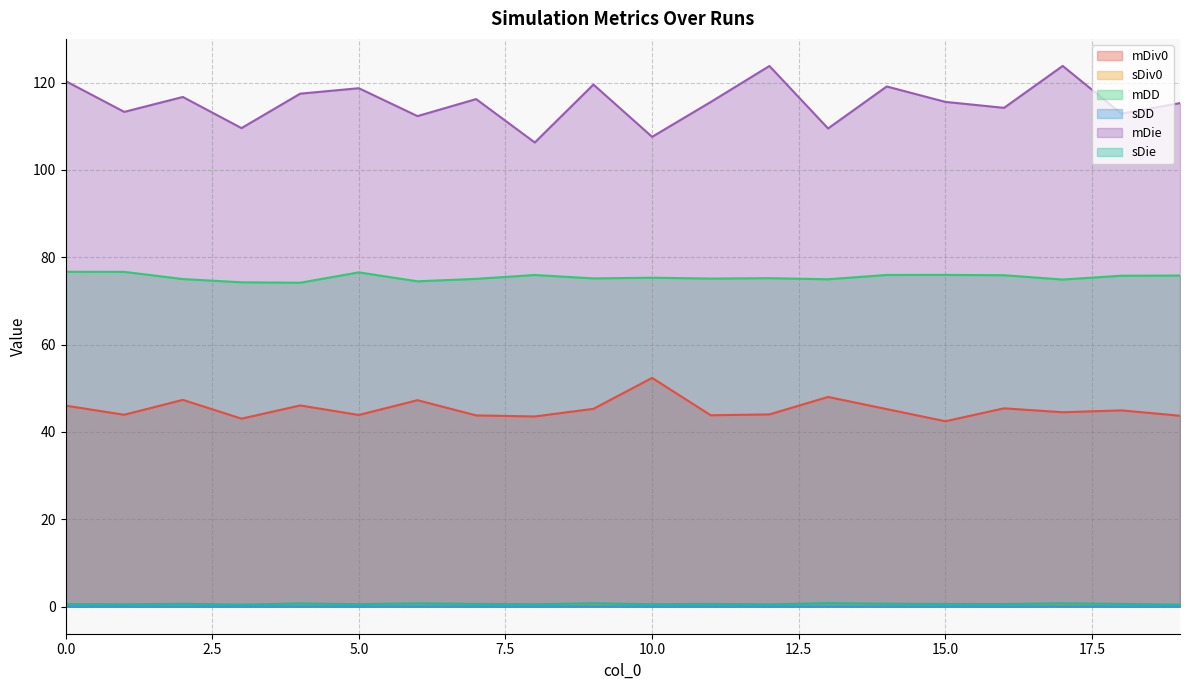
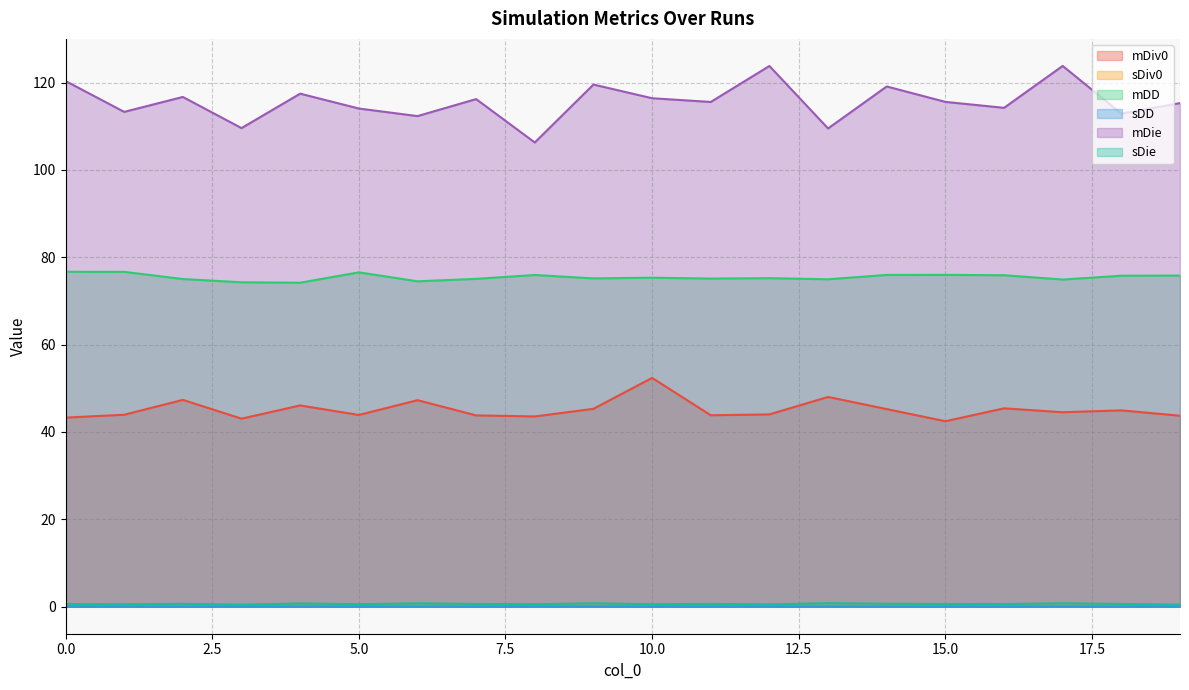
mDiv0, 0.0: 46 -> 43
mDie, 5.0: 119 -> 114
mDie, 10.0: 108 -> 116
